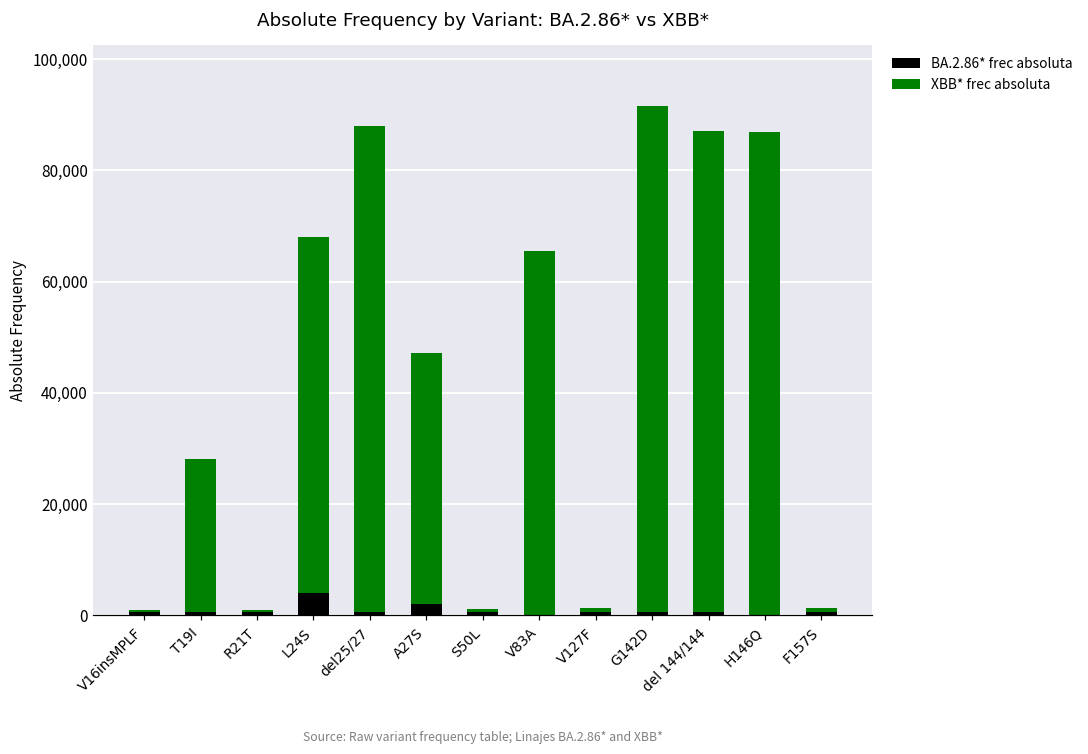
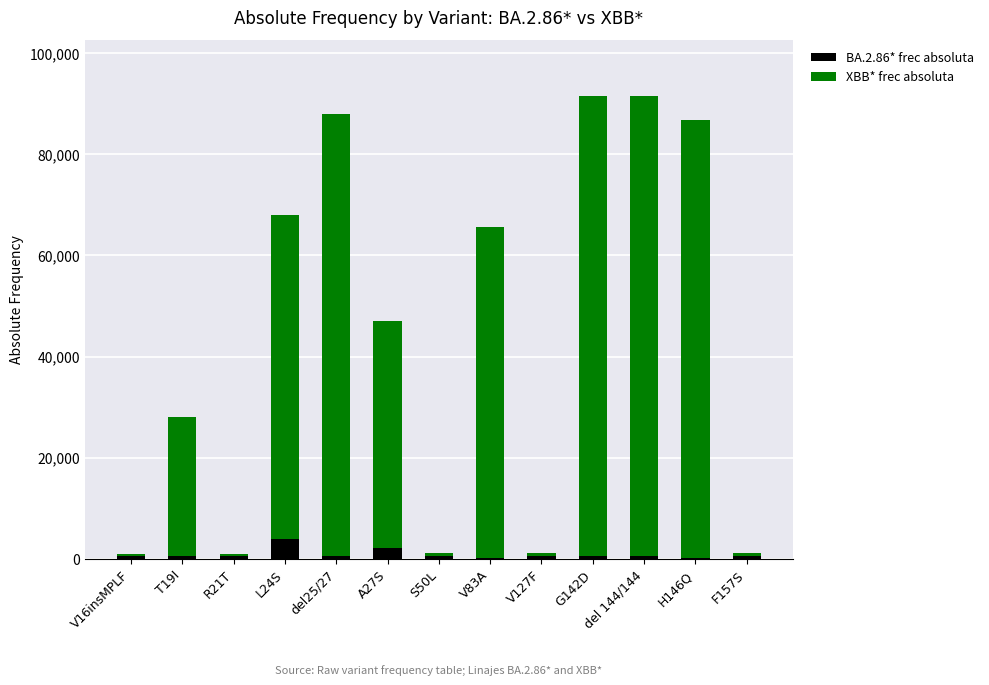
XBB* frec absoluta, del 144/144: 87,000 -> 91,000
